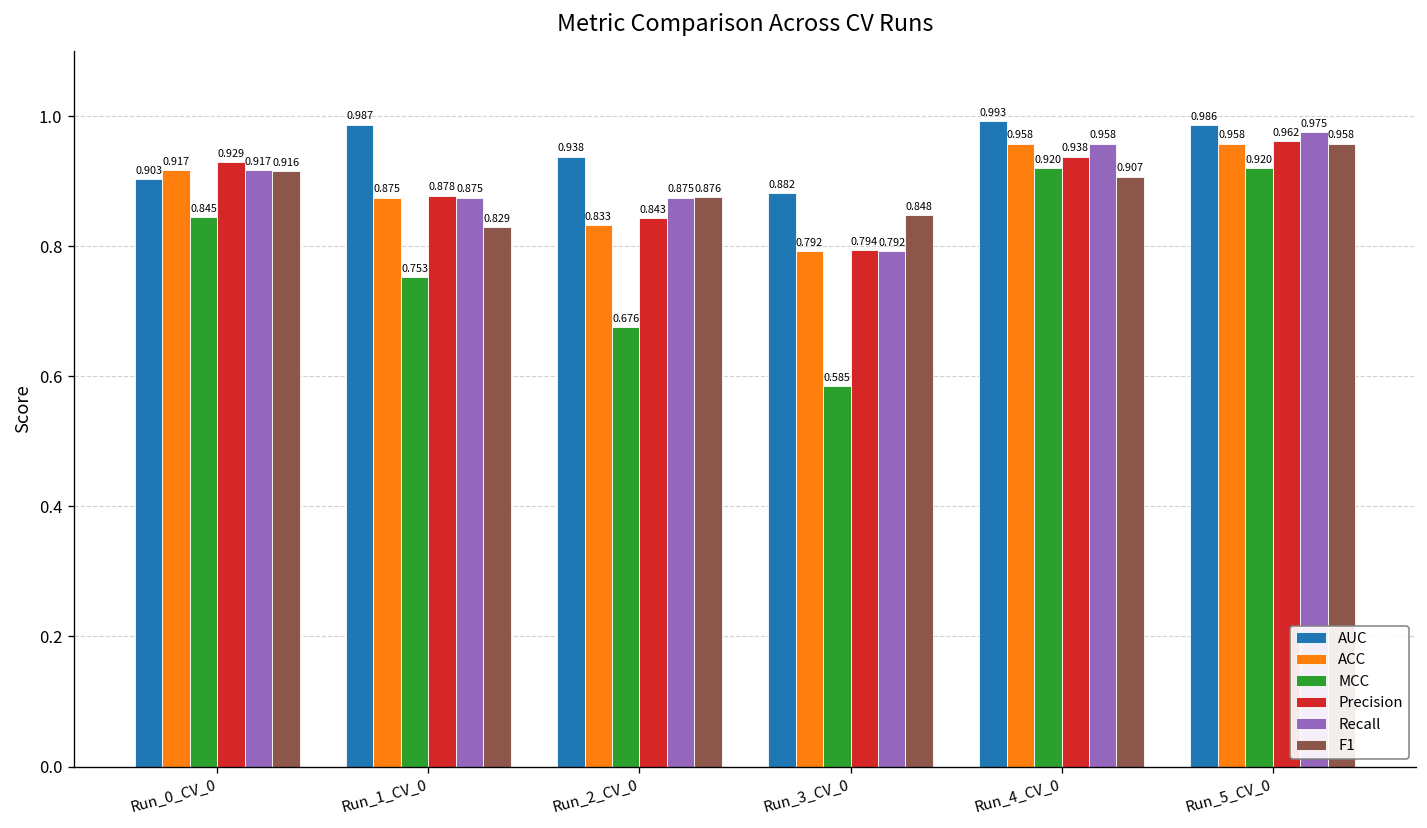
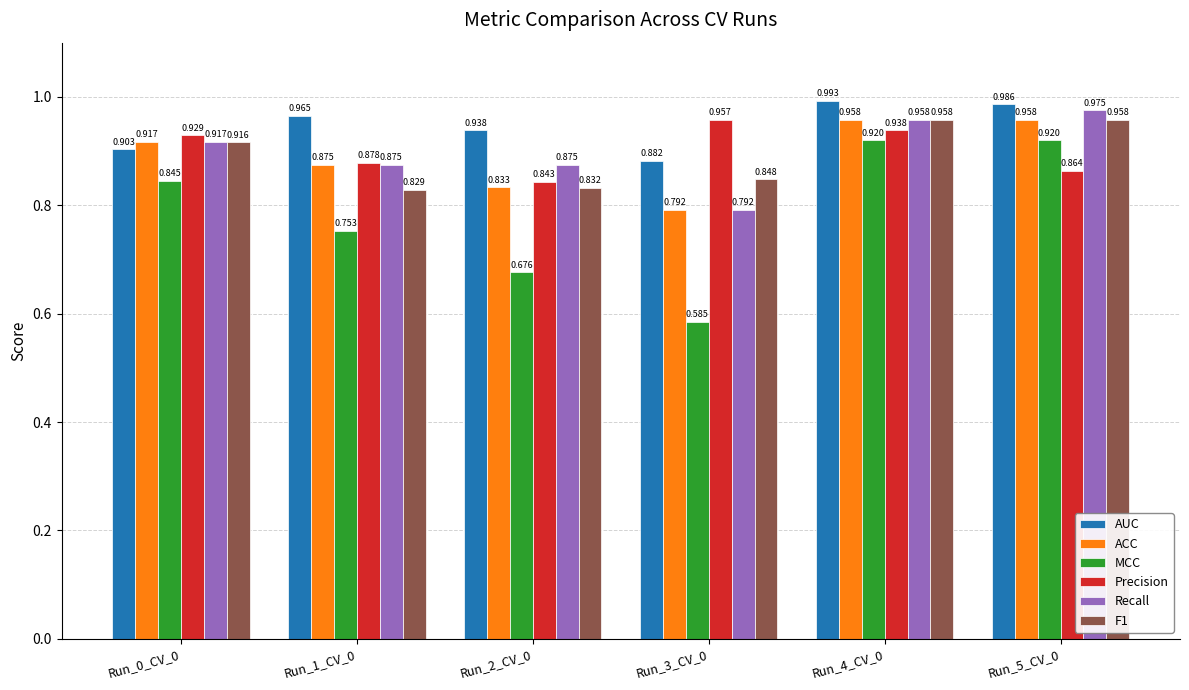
AUC, Run_1_CV_0: 0.987 -> 0.965
F1, Run_2_CV_0: 0.876 -> 0.832
Precision, Run_3_CV_0: 0.794 -> 0.957
F1, Run_4_CV_0: 0.907 -> 0.958
Precision, Run_5_CV_0: 0.962 -> 0.864
